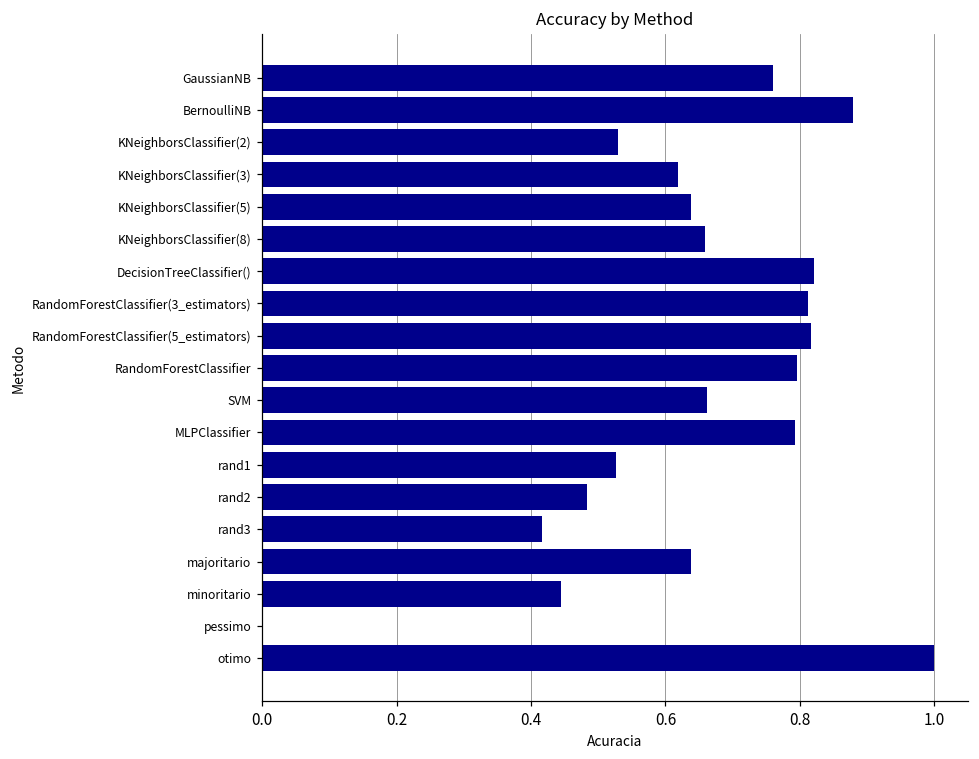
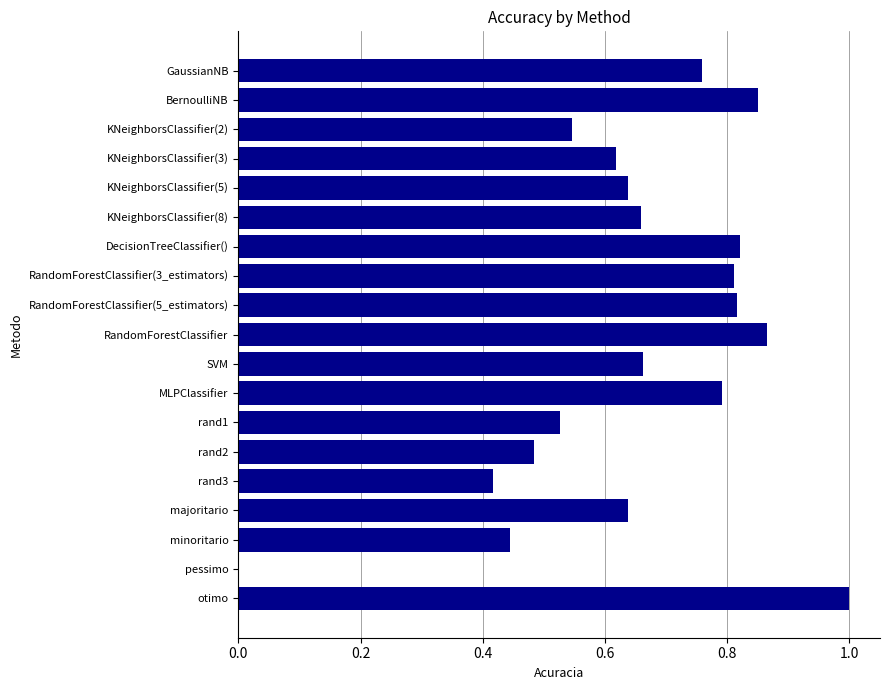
BernoulliNB: 0.88 -> 0.85
KNeighborsClassifier(2): 0.53 -> 0.55
RandomForestClassifier: 0.80 -> 0.86
